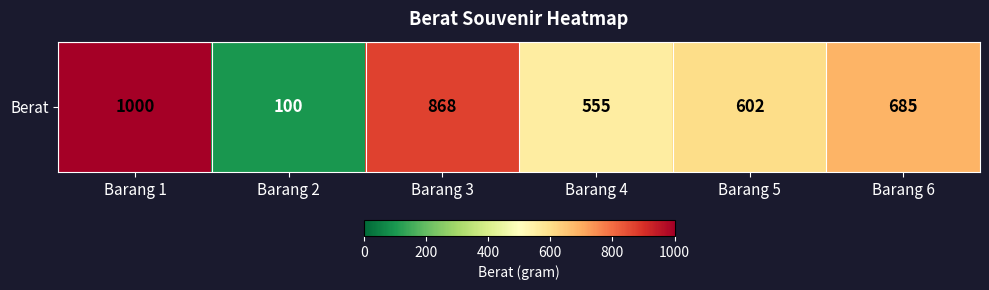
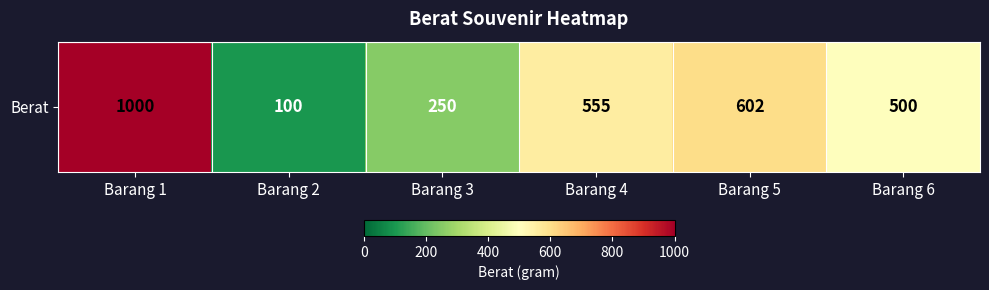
Berat, Barang 3: 868 -> 250
Berat, Barang 6: 685 -> 500
